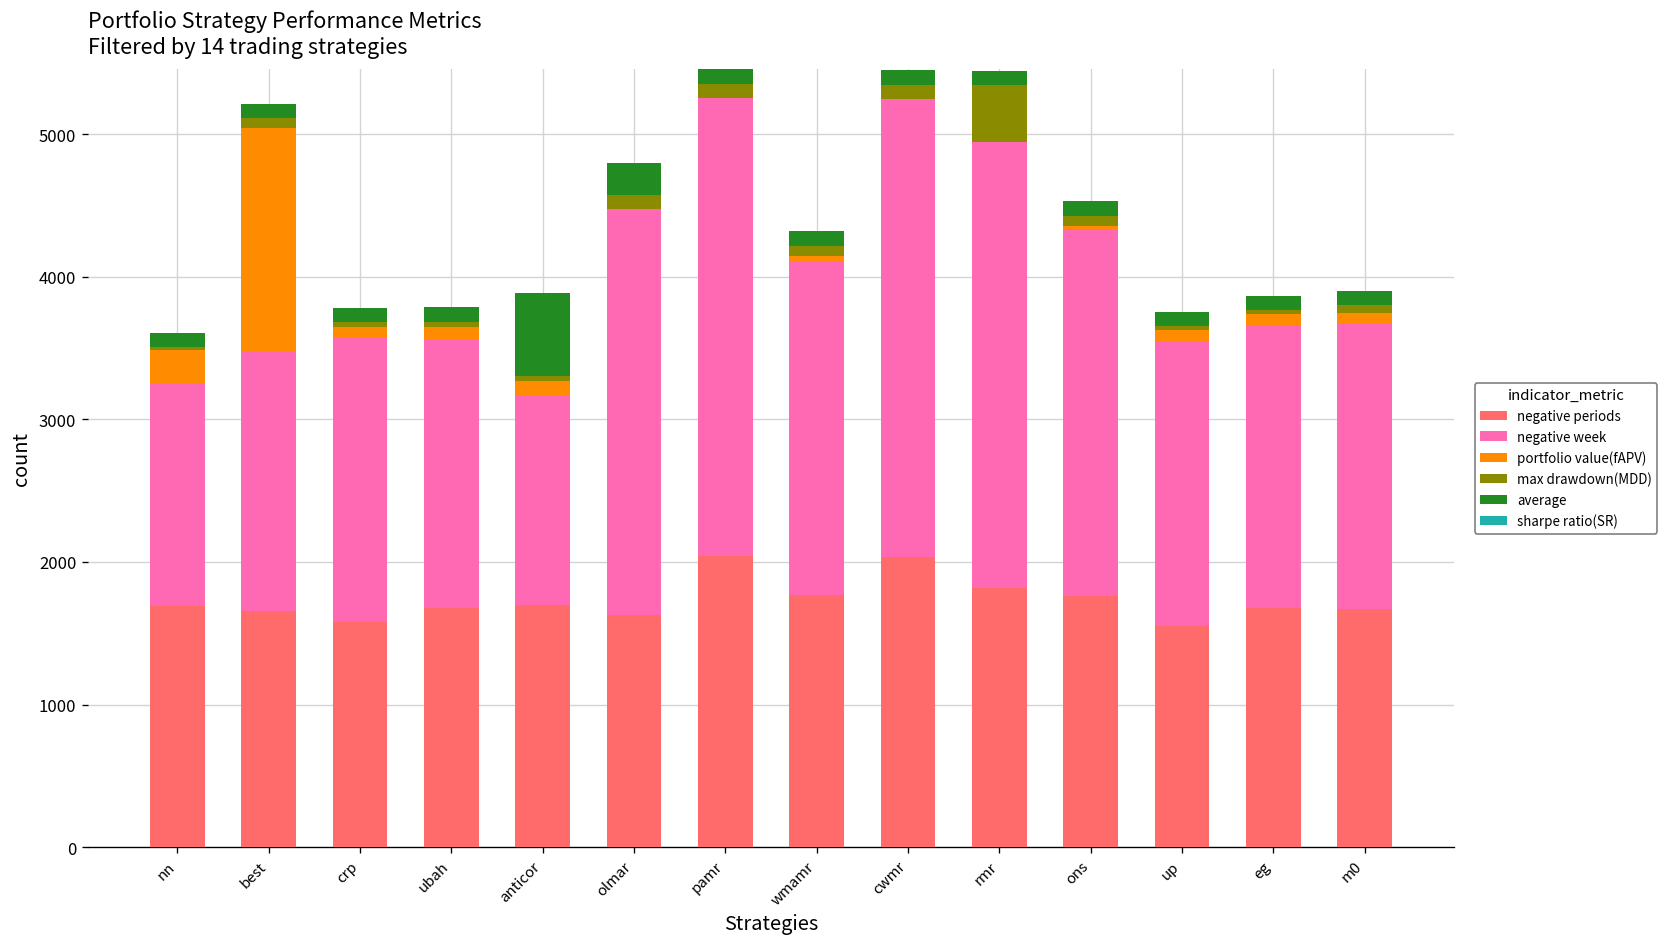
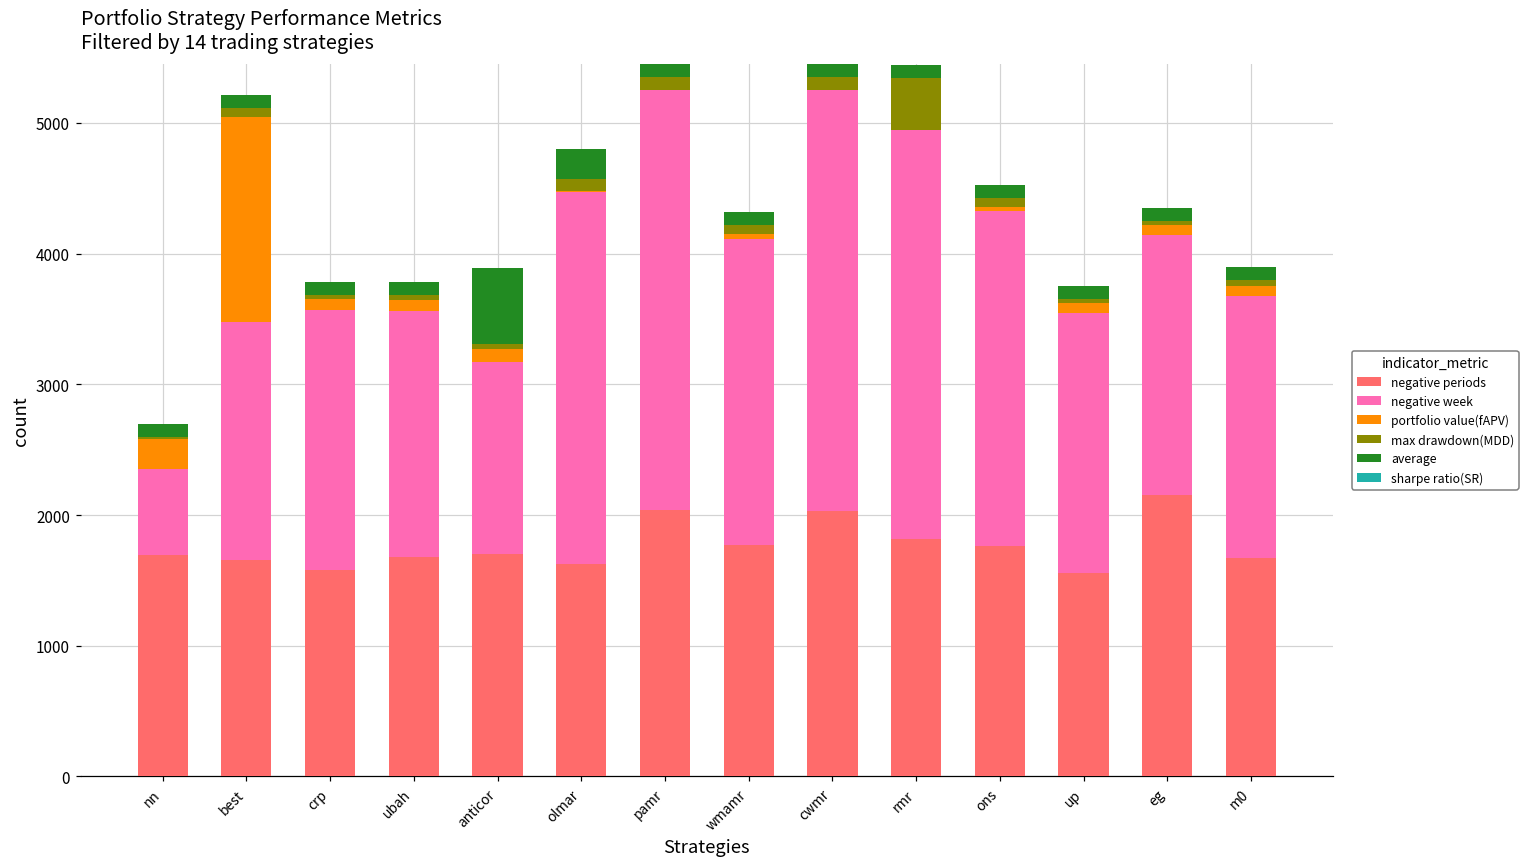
negative week, nn: 1570 -> 660
negative periods, eg: 1670 -> 2160
